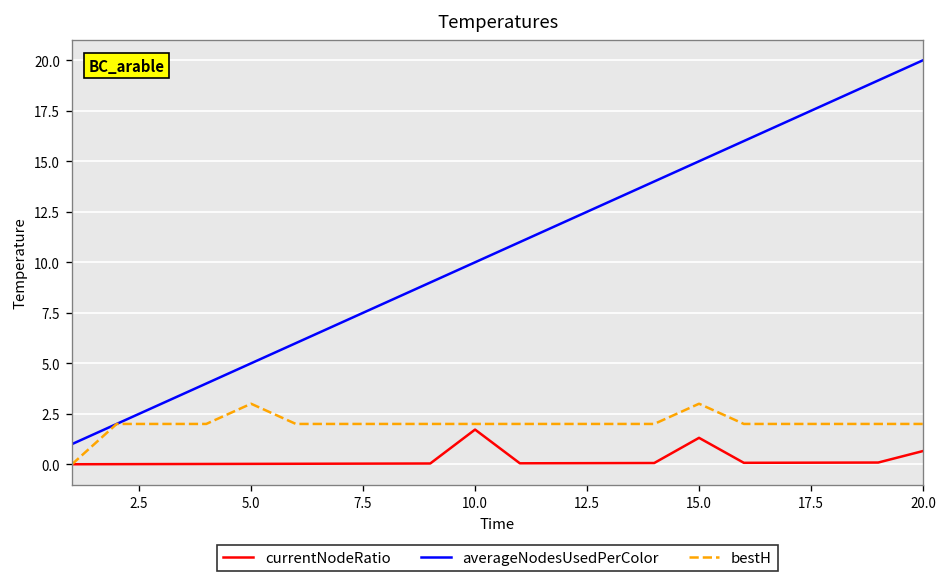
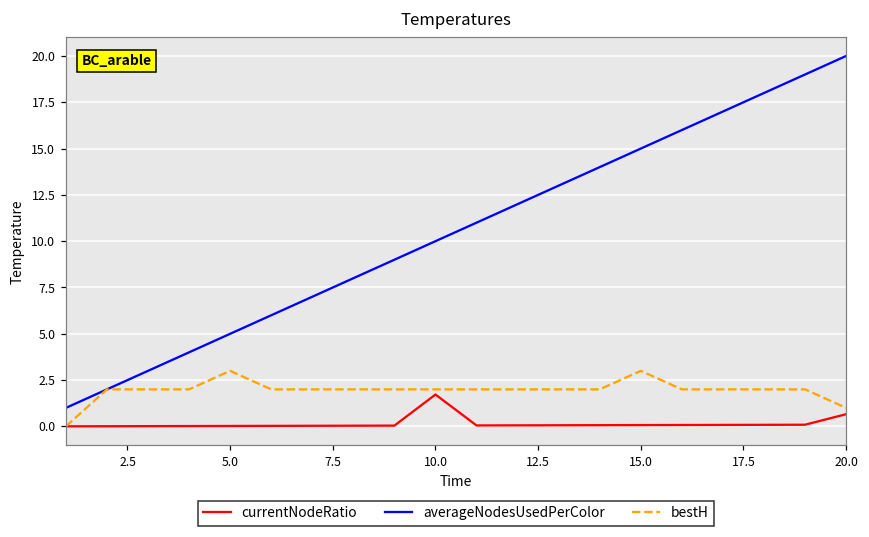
currentNodeRatio, 15.0: 1.3 -> 0.1
bestH, 20.0: 2 -> 1
